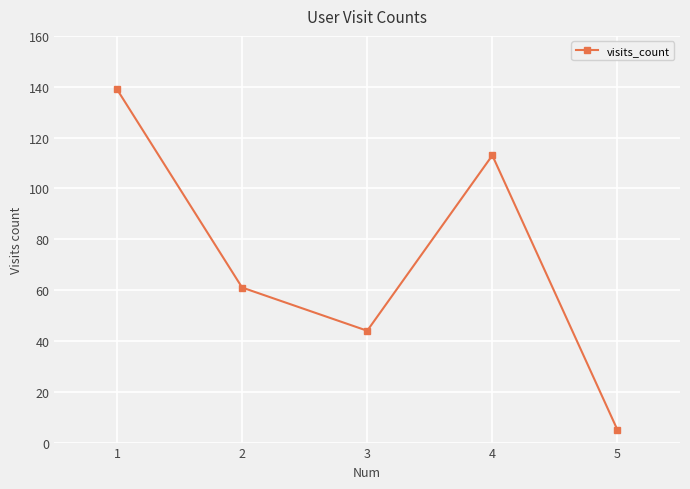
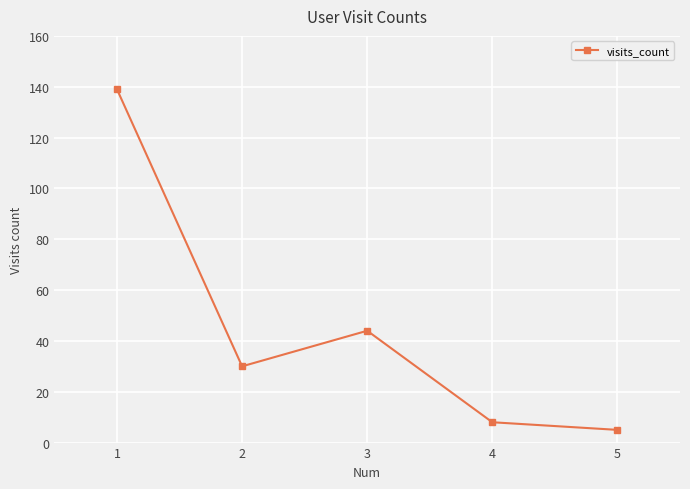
2: 61 -> 30
4: 113 -> 8
